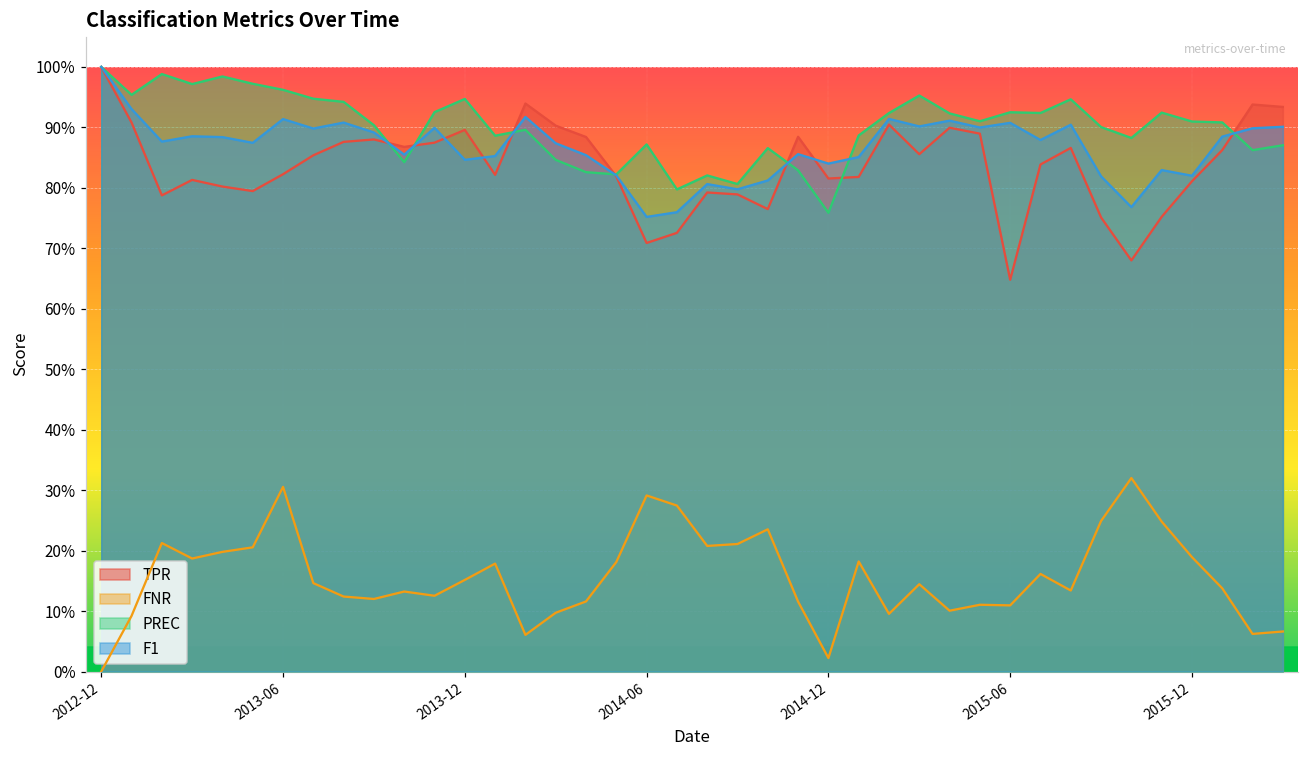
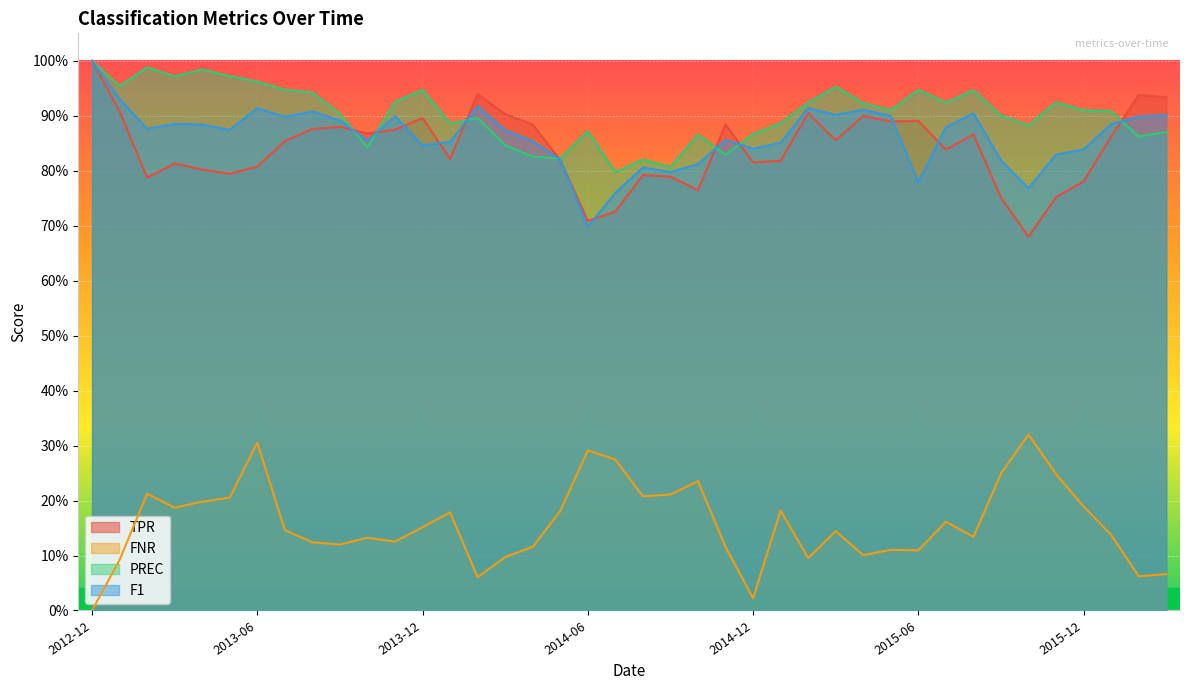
TPR, 2013-06: 82% -> 81%
F1, 2014-06: 75% -> 70%
PREC, 2014-12: 76% -> 87%
TPR, 2015-06: 65% -> 89%
PREC, 2015-06: 93% -> 95%
F1, 2015-06: 91% -> 78%
TPR, 2015-12: 81% -> 78%
F1, 2015-12: 82% -> 84%
